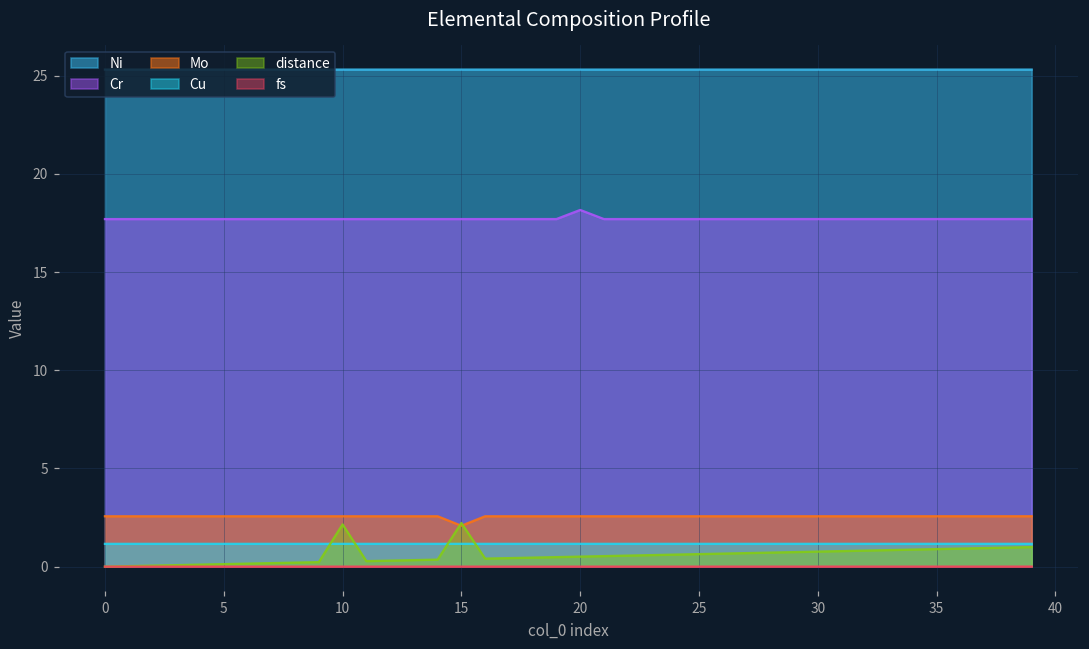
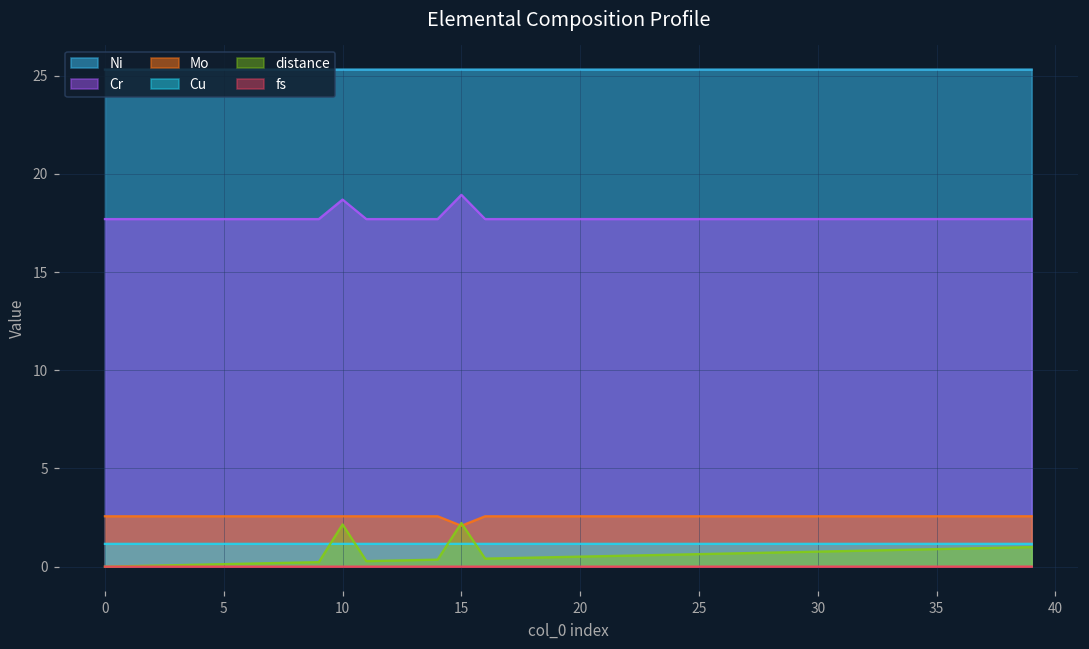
Cr, 10: 17.7 -> 18.7
Cr, 15: 17.7 -> 18.9
Cr, 20: 18.2 -> 17.7
